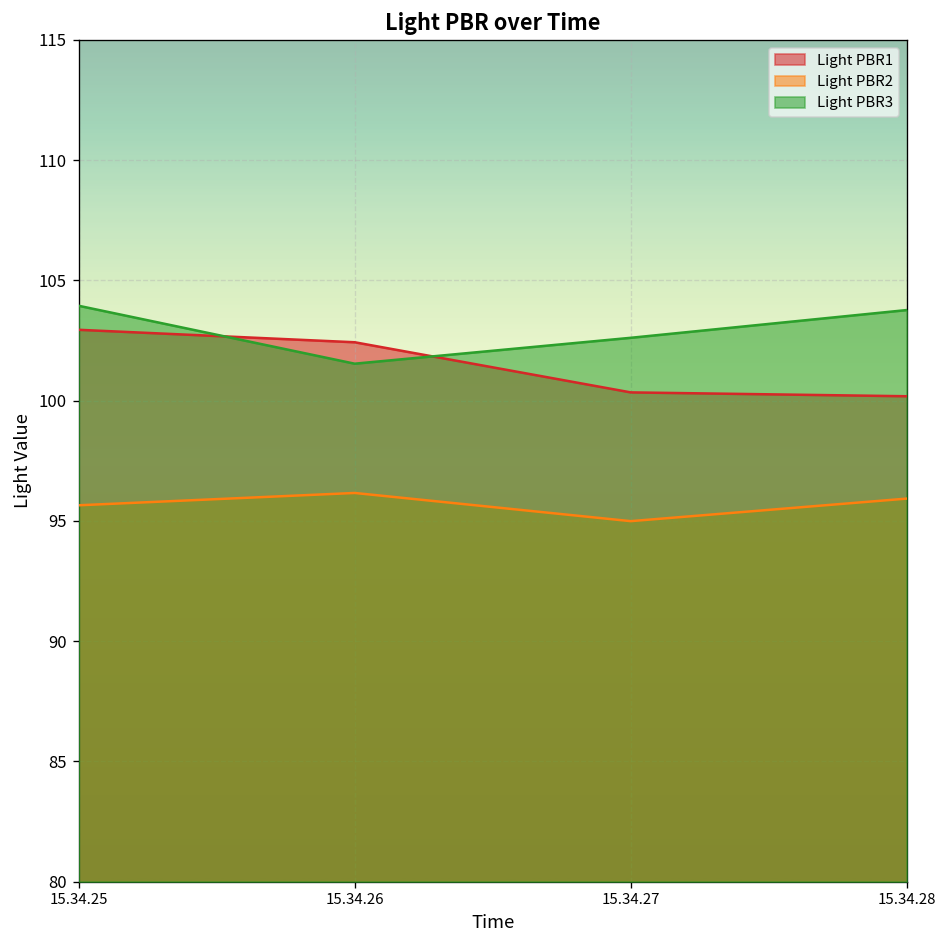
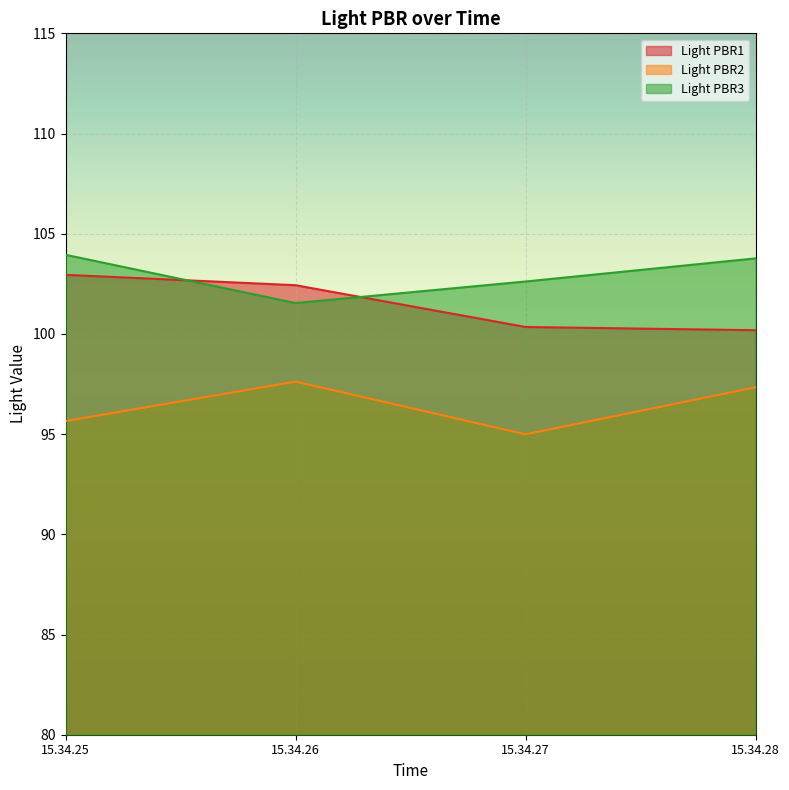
Light PBR2, 15.34.26: 96.2 -> 97.6
Light PBR2, 15.34.28: 95.9 -> 97.3
